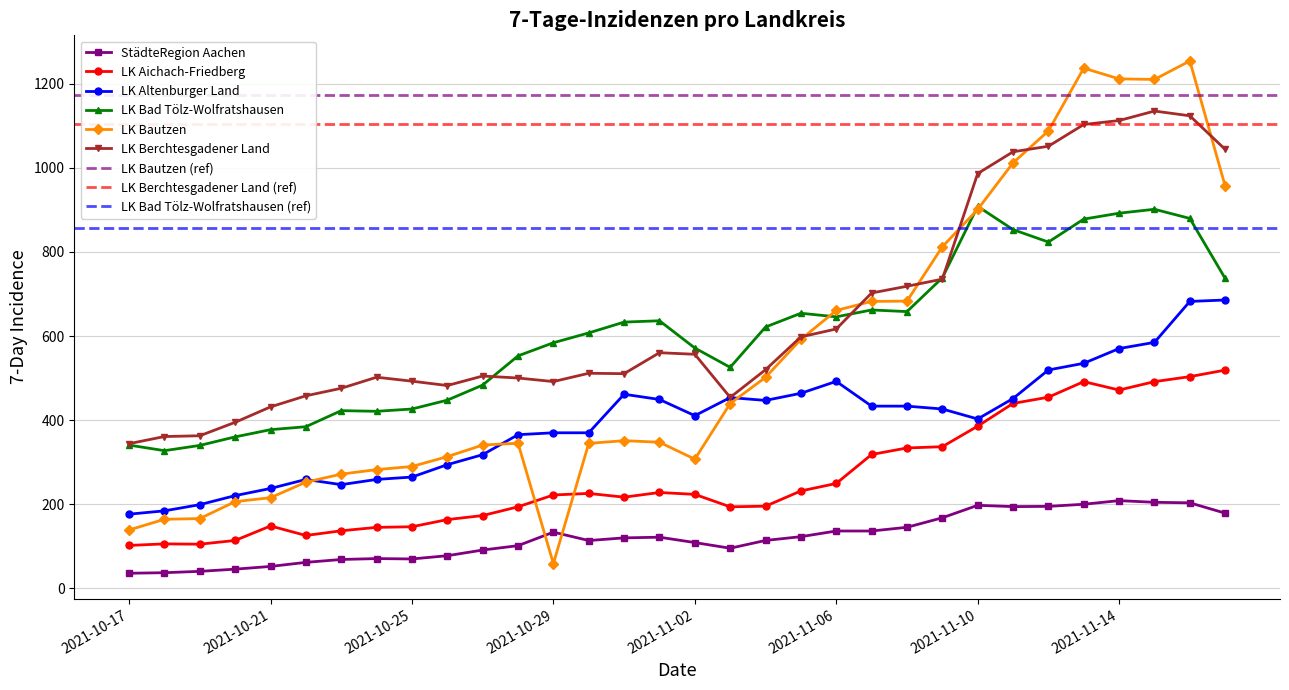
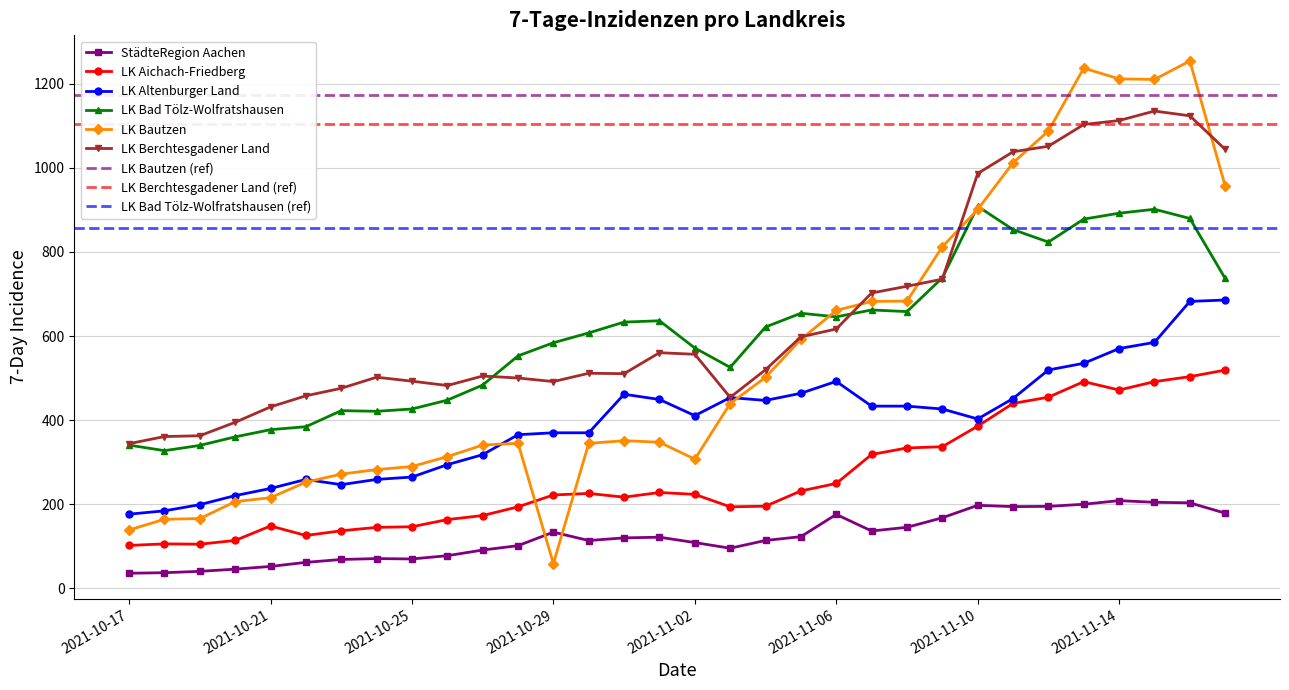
StädteRegion Aachen, 2021-11-06: 140 -> 180
